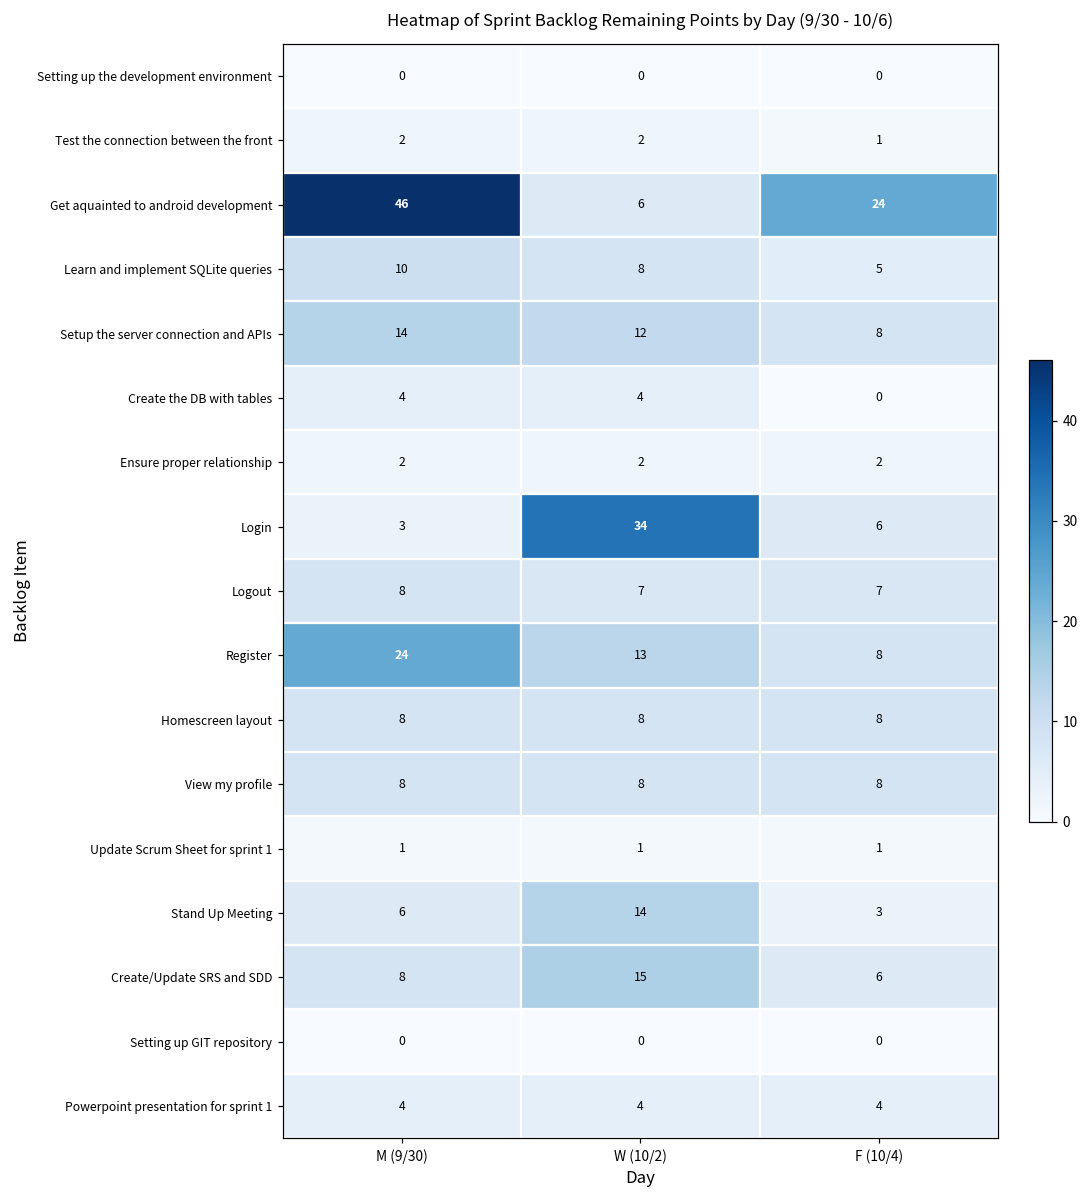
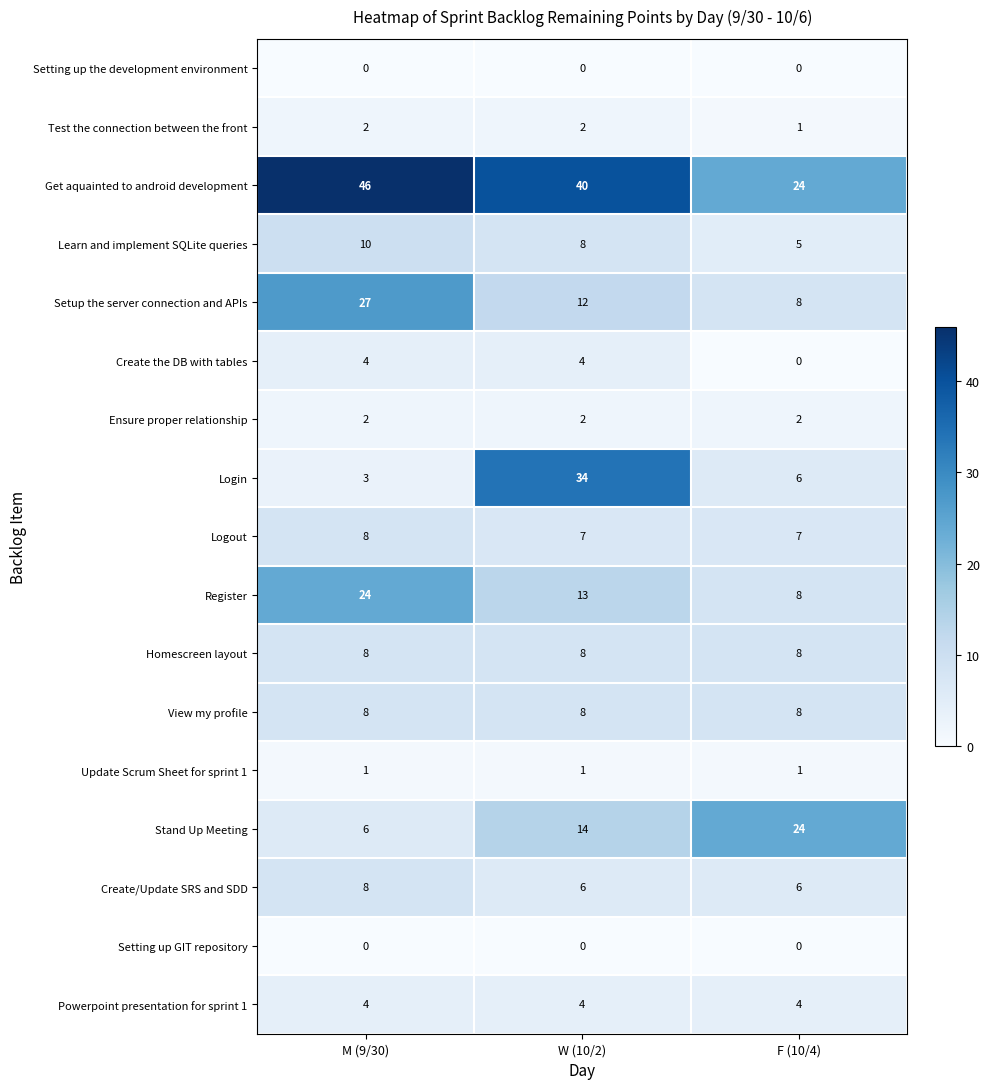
Get aquainted to android development, W (10/2): 6 -> 40
Setup the server connection and APIs, M (9/30): 14 -> 27
Stand Up Meeting, F (10/4): 3 -> 24
Create/Update SRS and SDD, W (10/2): 15 -> 6
